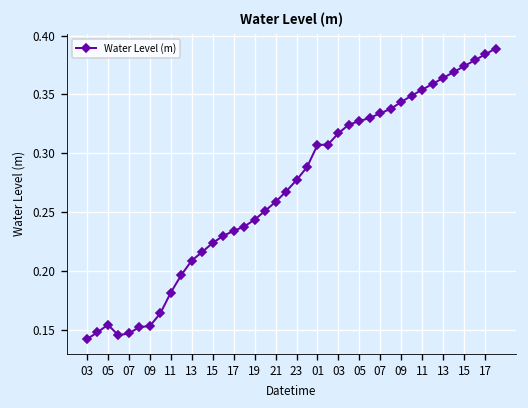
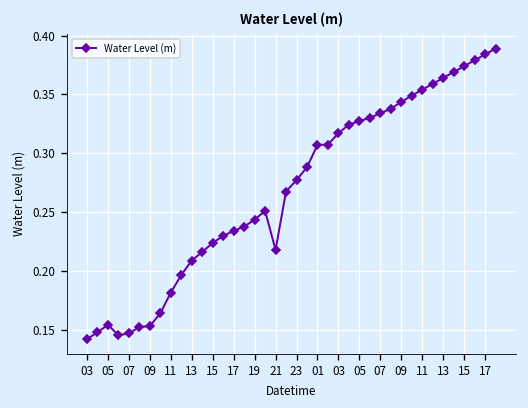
21: 0.26 -> 0.22
